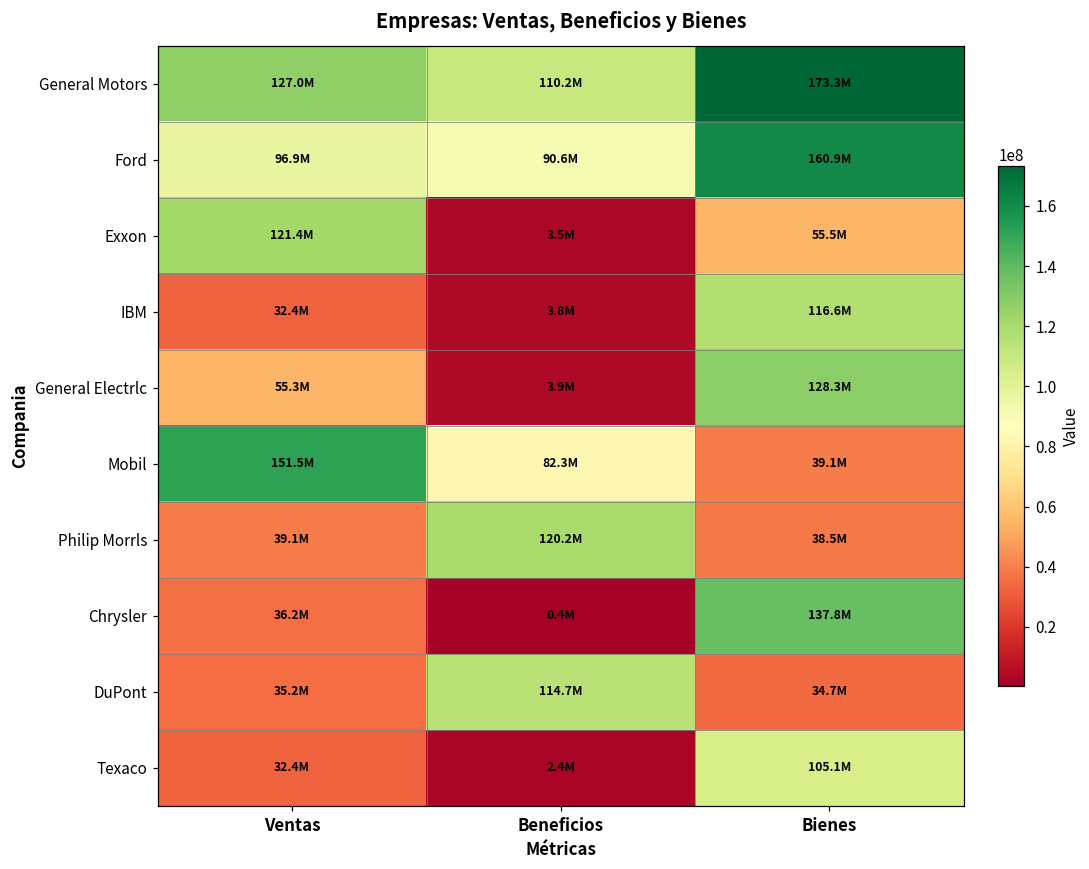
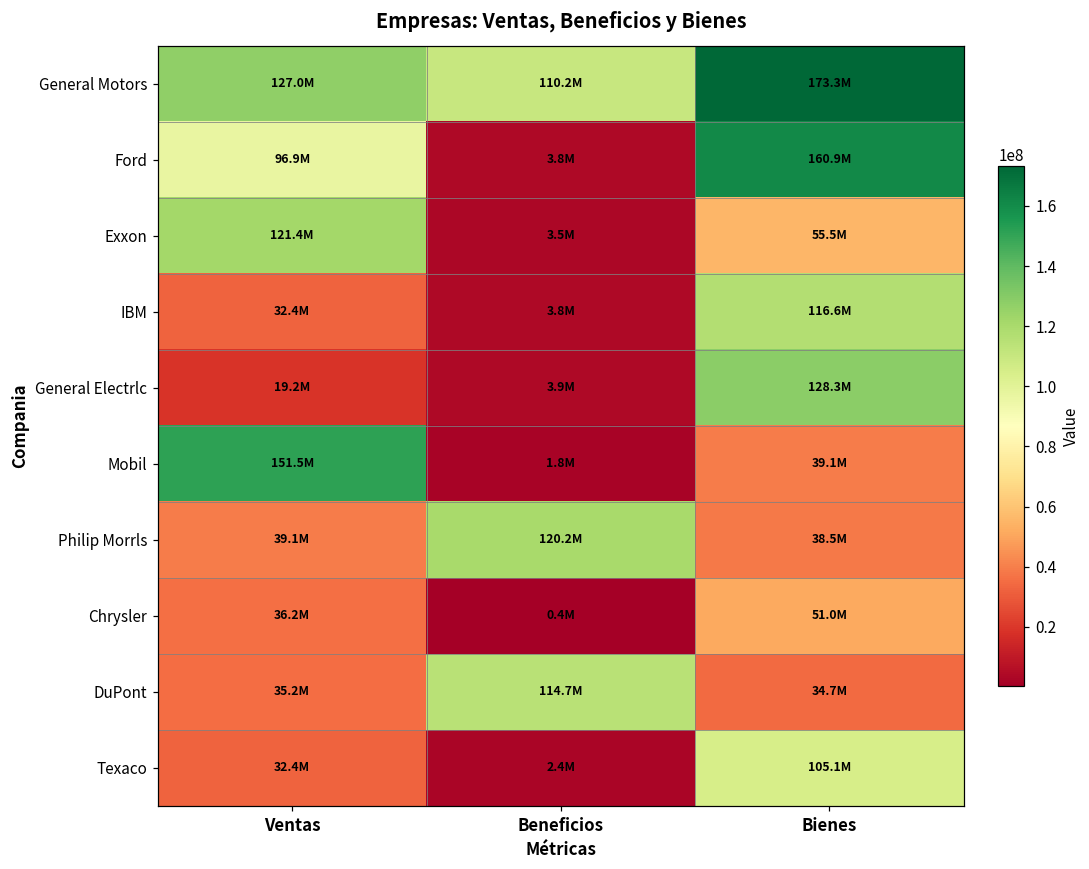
Ford, Beneficios: 90.6M -> 3.8M
General Electrlc, Ventas: 55.3M -> 19.2M
Mobil, Beneficios: 82.3M -> 1.8M
Chrysler, Bienes: 137.8M -> 51.0M
